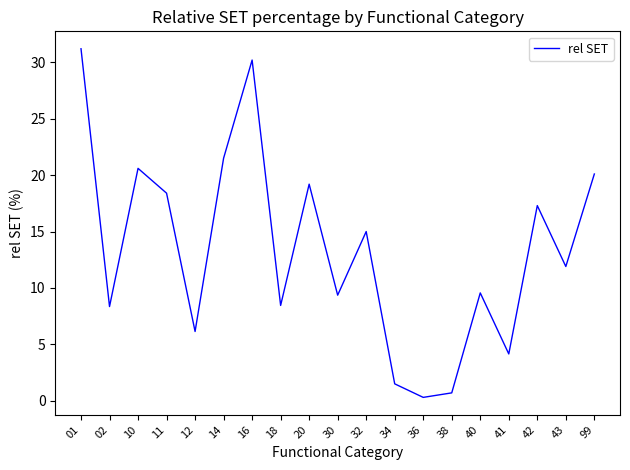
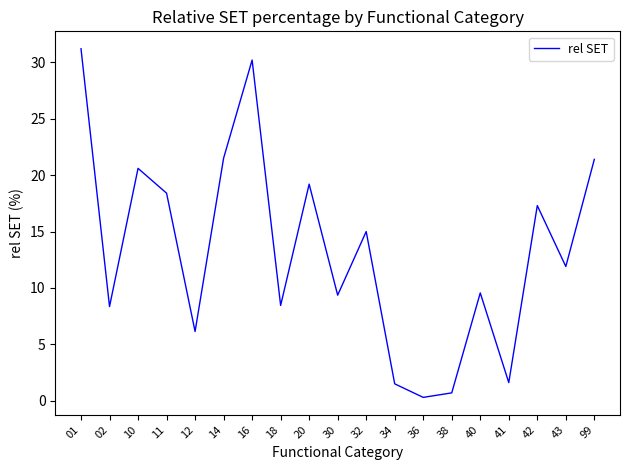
41: 4.2 -> 1.6
99: 20.1 -> 21.4
